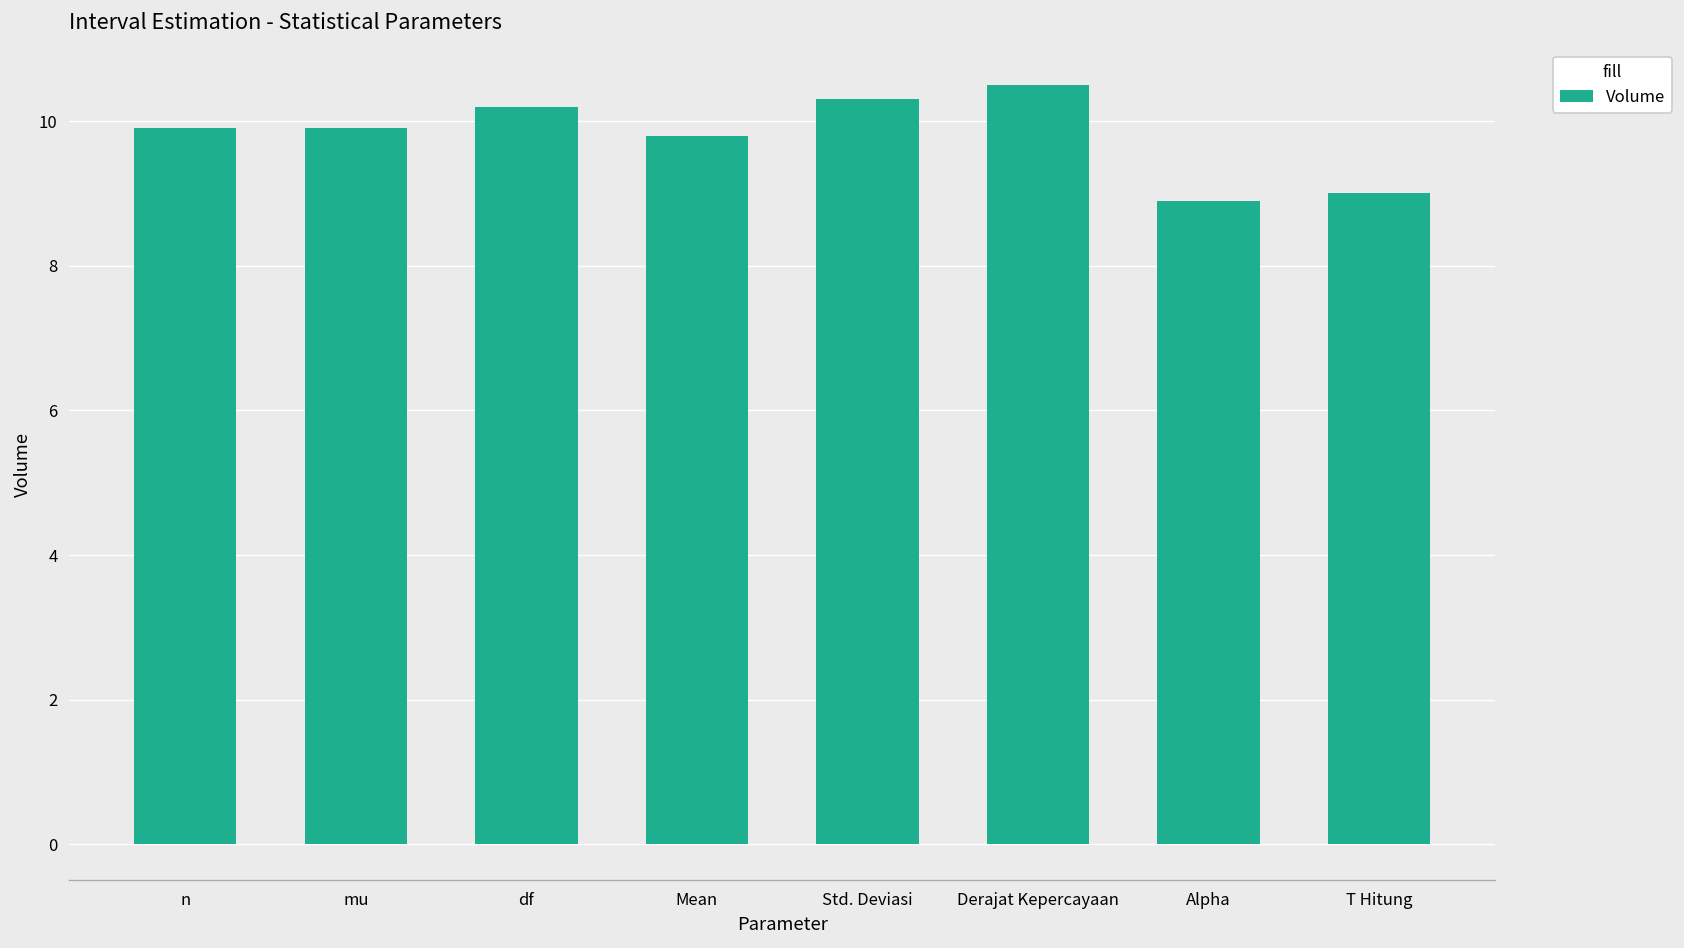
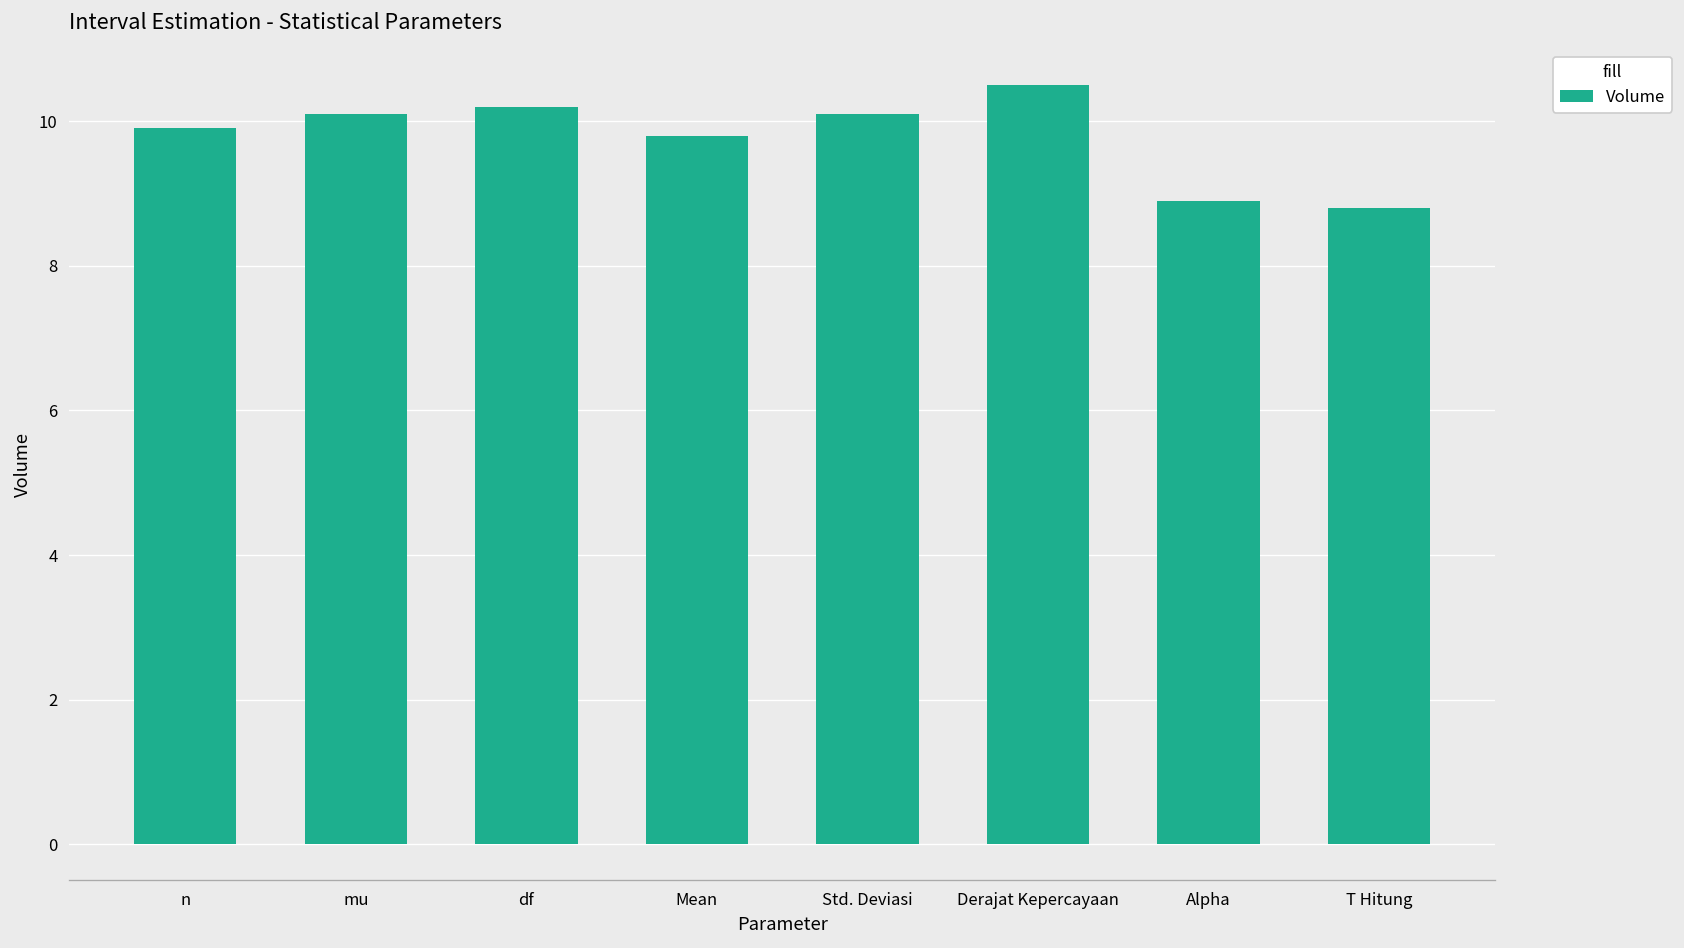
mu: 9.9 -> 10.1
Std. Deviasi: 10.3 -> 10.1
T Hitung: 9.0 -> 8.8
